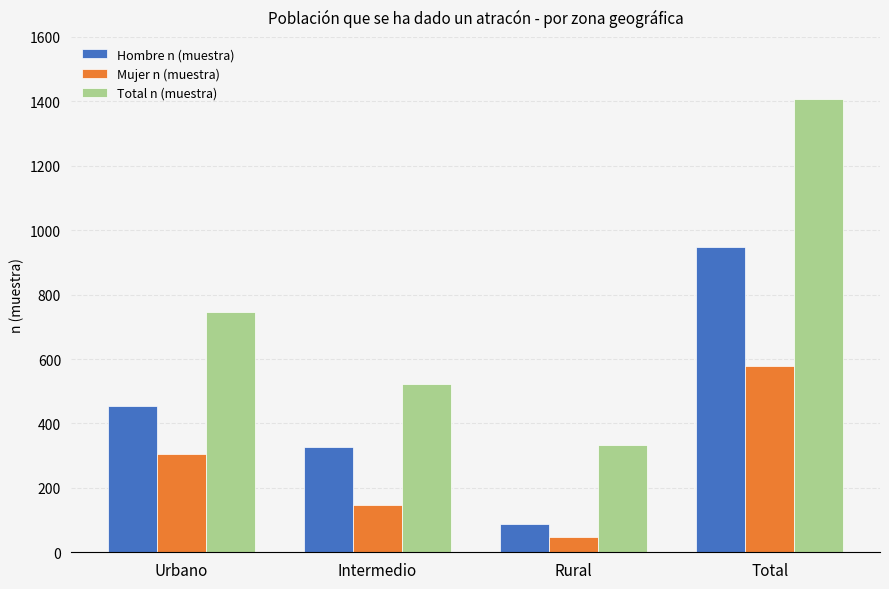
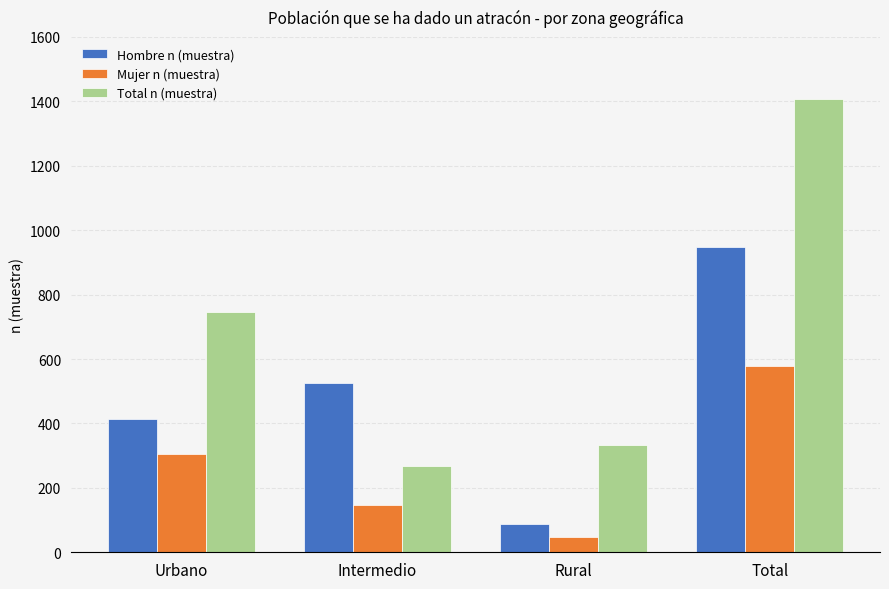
Hombre n (muestra), Urbano: 460 -> 410
Hombre n (muestra), Intermedio: 330 -> 530
Total n (muestra), Intermedio: 520 -> 270
